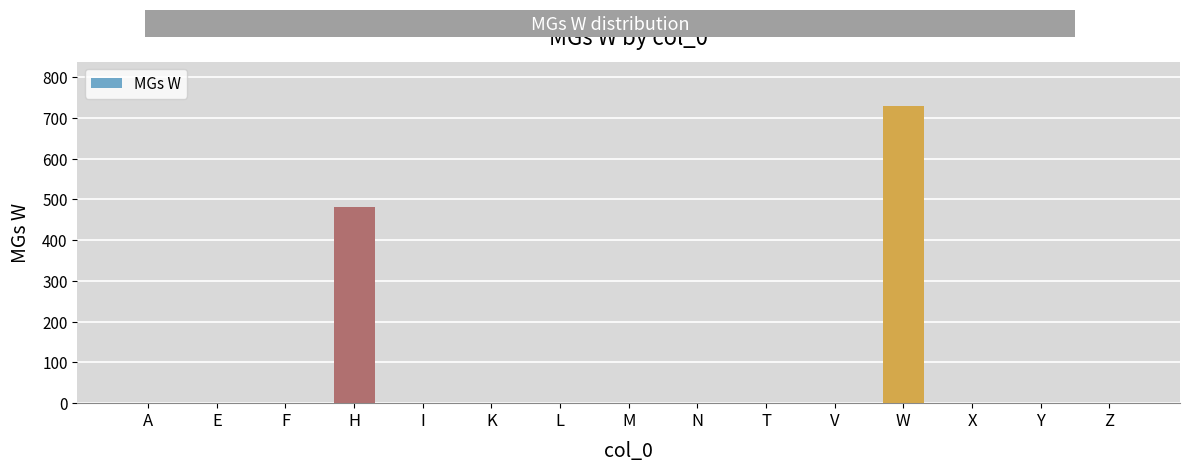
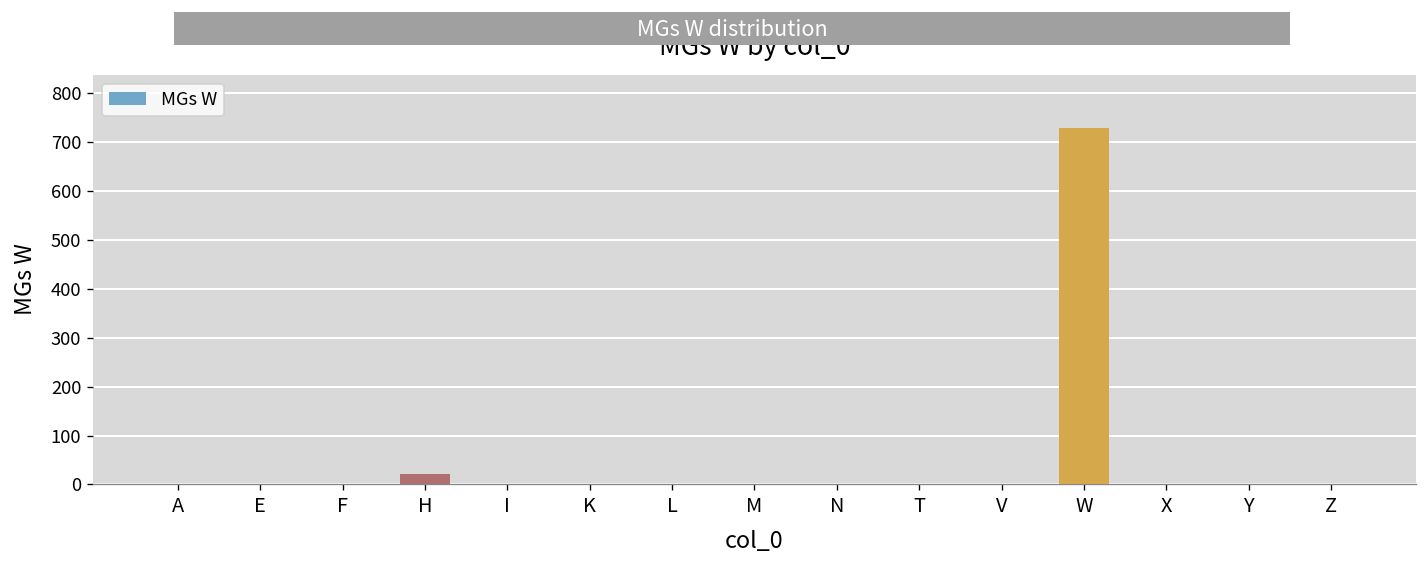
H: 480 -> 20
